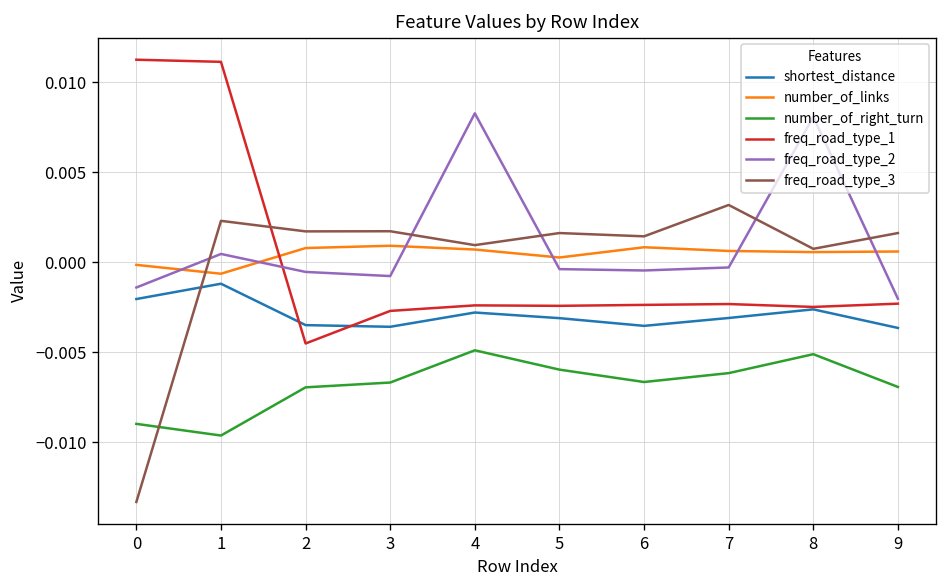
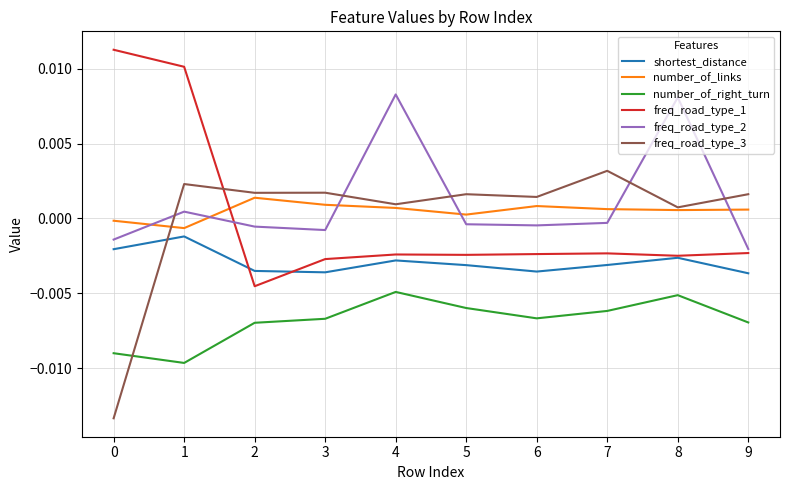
freq_road_type_1, 1: 0.0111 -> 0.0101
number_of_links, 2: 0.0008 -> 0.0014
